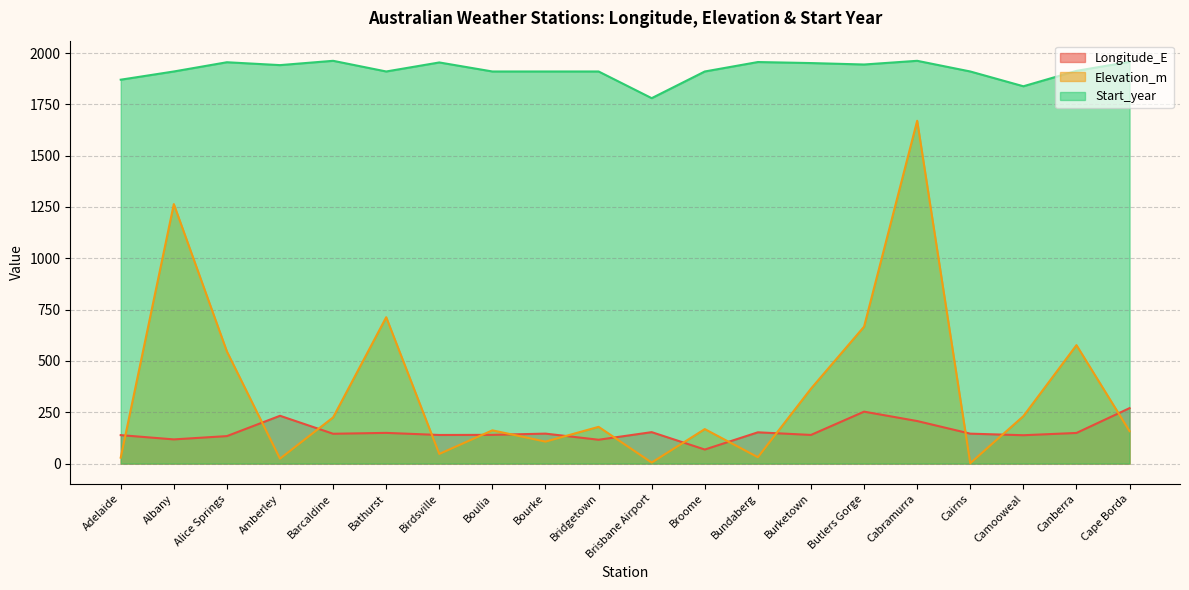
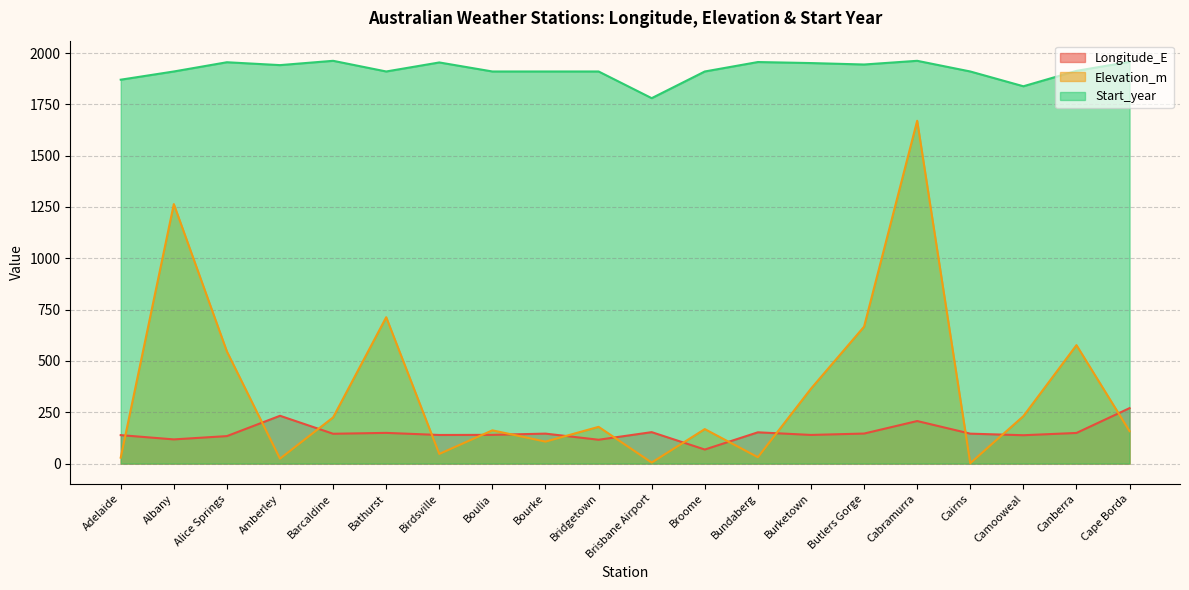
Longitude_E, Butlers Gorge: 250 -> 150
